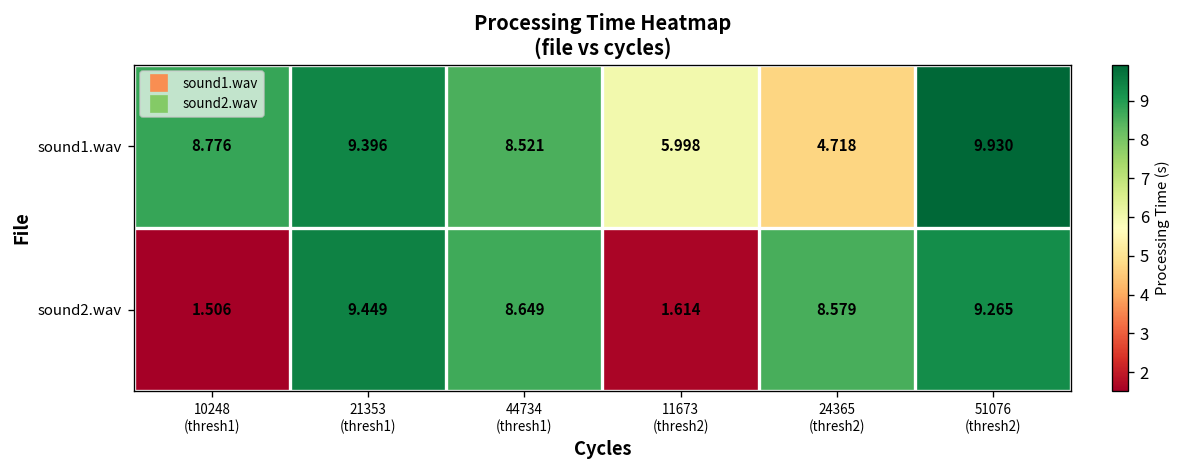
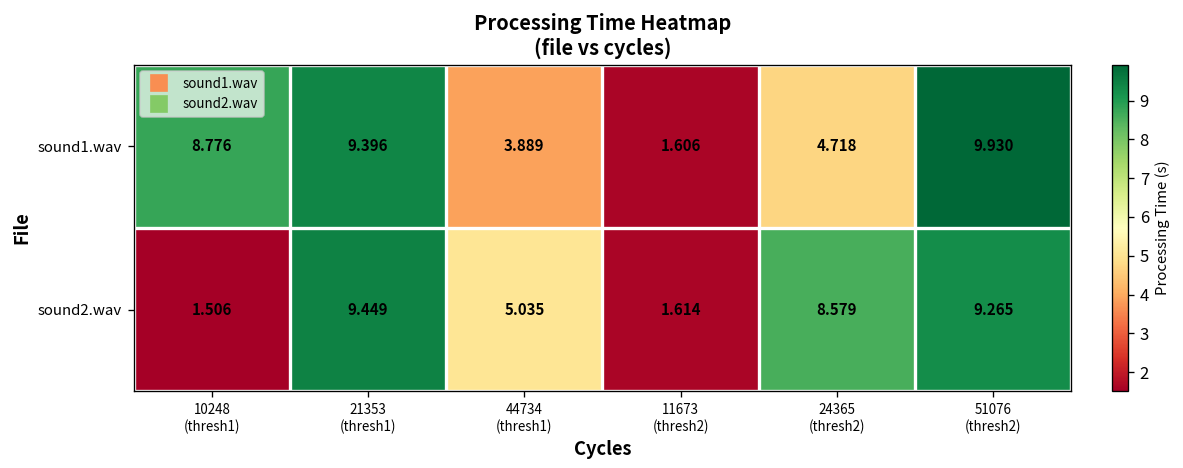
sound1.wav, 44734 (thresh1): 8.521 -> 3.889
sound1.wav, 11673 (thresh2): 5.998 -> 1.606
sound2.wav, 44734 (thresh1): 8.649 -> 5.035
